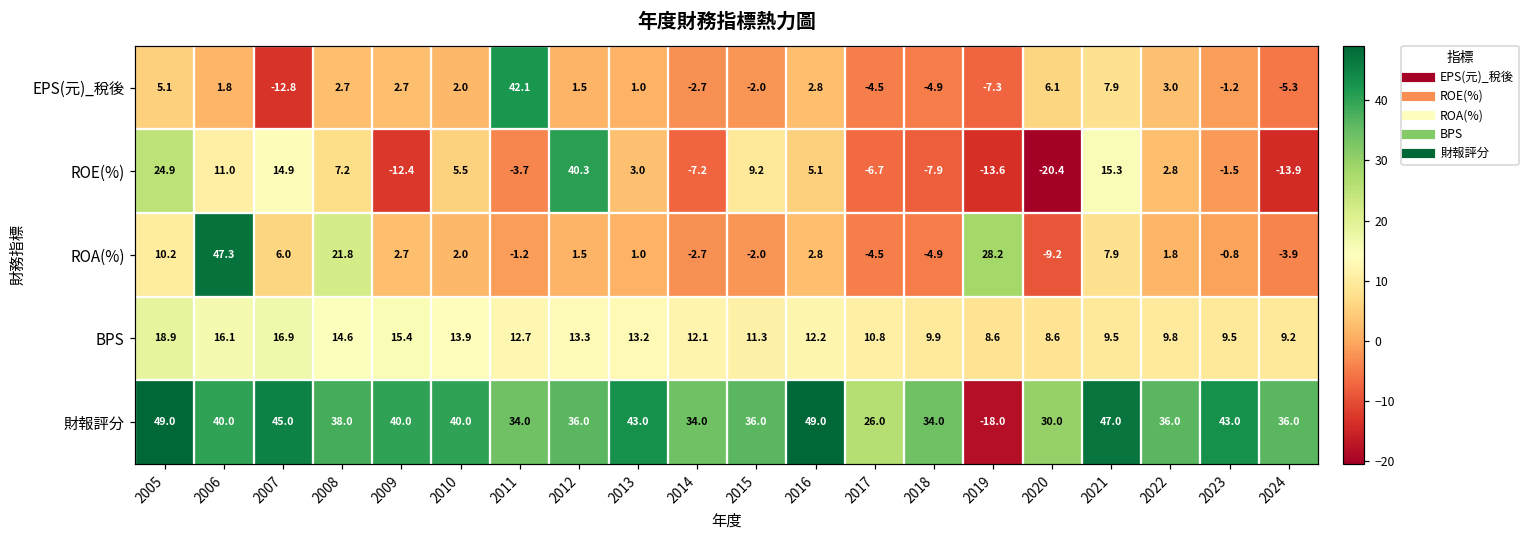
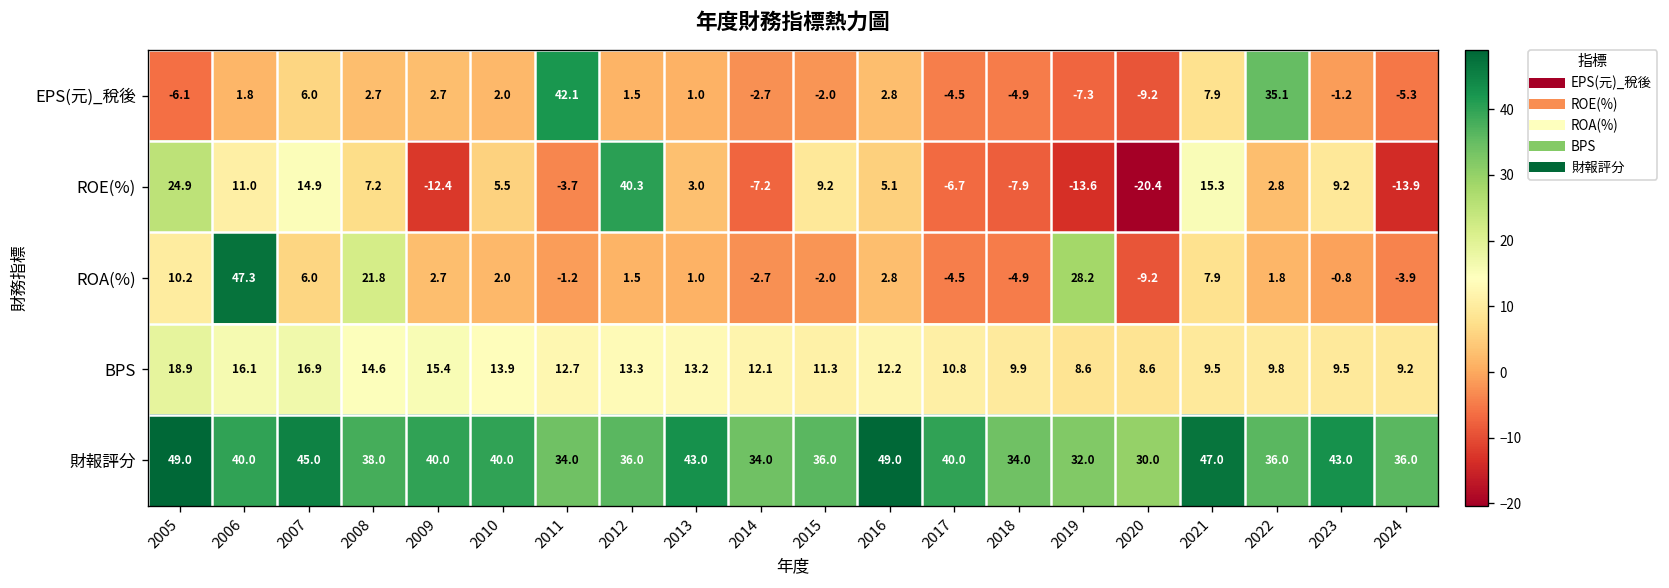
EPS(元)_稅後, 2005: 5.1 -> -6.1
EPS(元)_稅後, 2007: -12.8 -> 6.0
EPS(元)_稅後, 2020: 6.1 -> -9.2
EPS(元)_稅後, 2022: 3.0 -> 35.1
ROE(%), 2023: -1.5 -> 9.2
財報評分, 2017: 26.0 -> 40.0
財報評分, 2019: -18.0 -> 32.0
